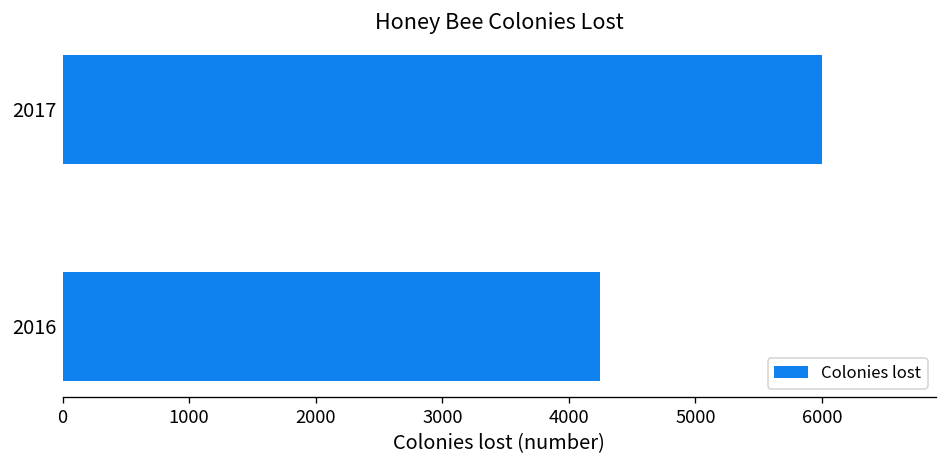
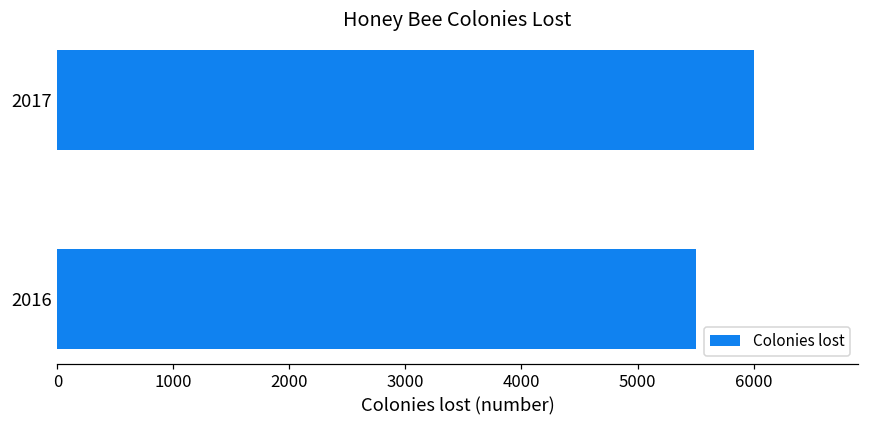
2016: 4250 -> 5500
